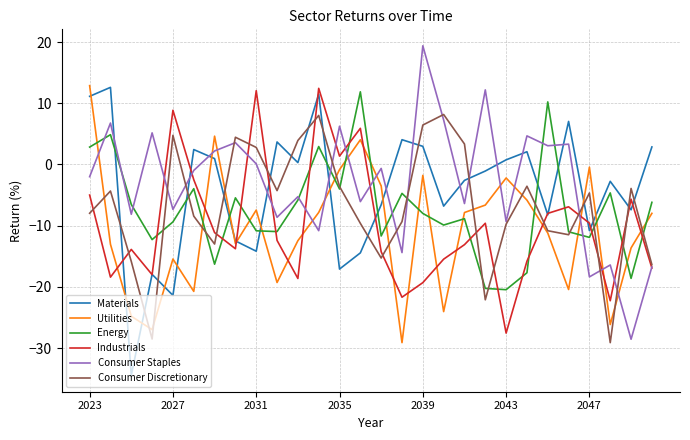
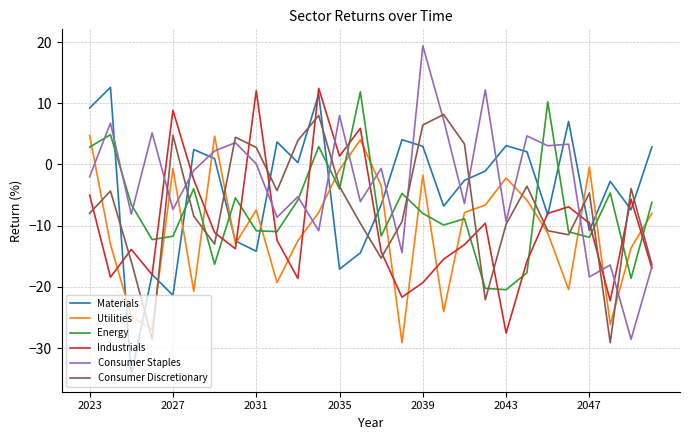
Materials, 2023: 11 -> 9
Utilities, 2023: 13 -> 5
Utilities, 2027: -15 -> -1
Energy, 2027: -9 -> -12
Consumer Staples, 2035: 6 -> 8
Materials, 2043: 1 -> 3
